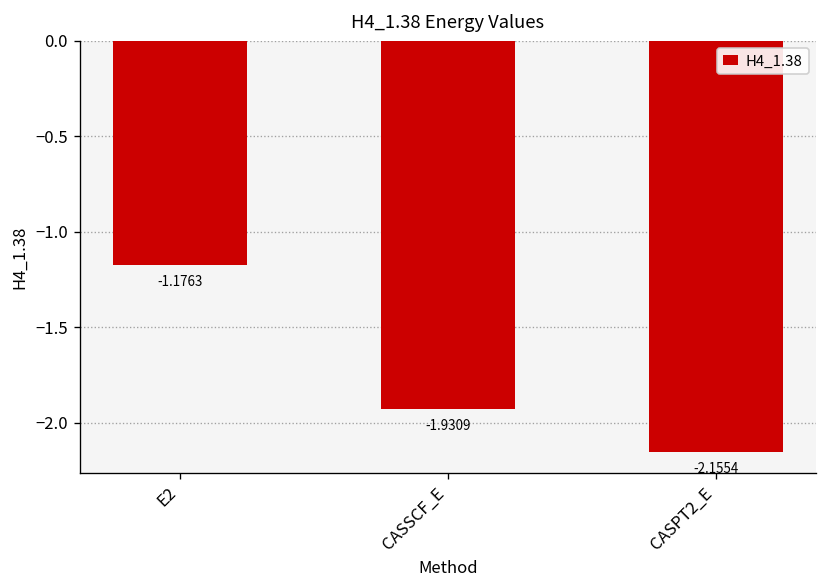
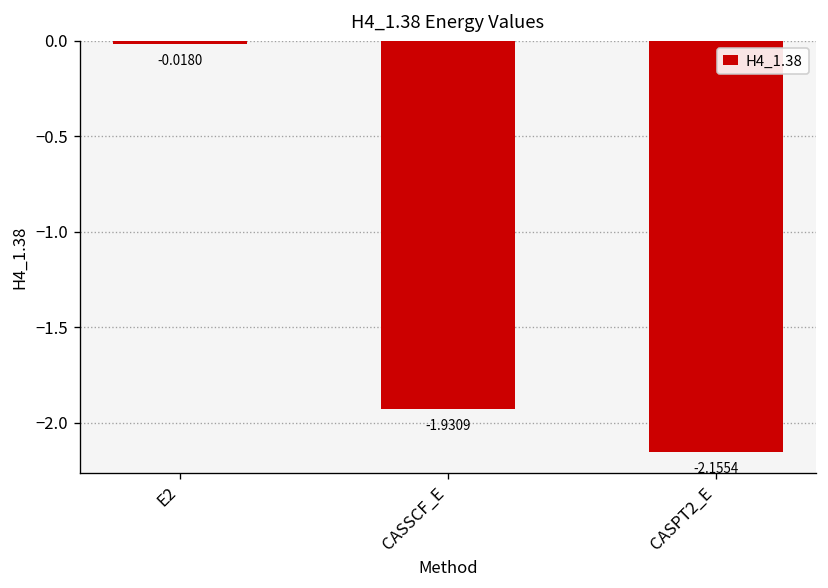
E2: -1.1763 -> -0.0180
